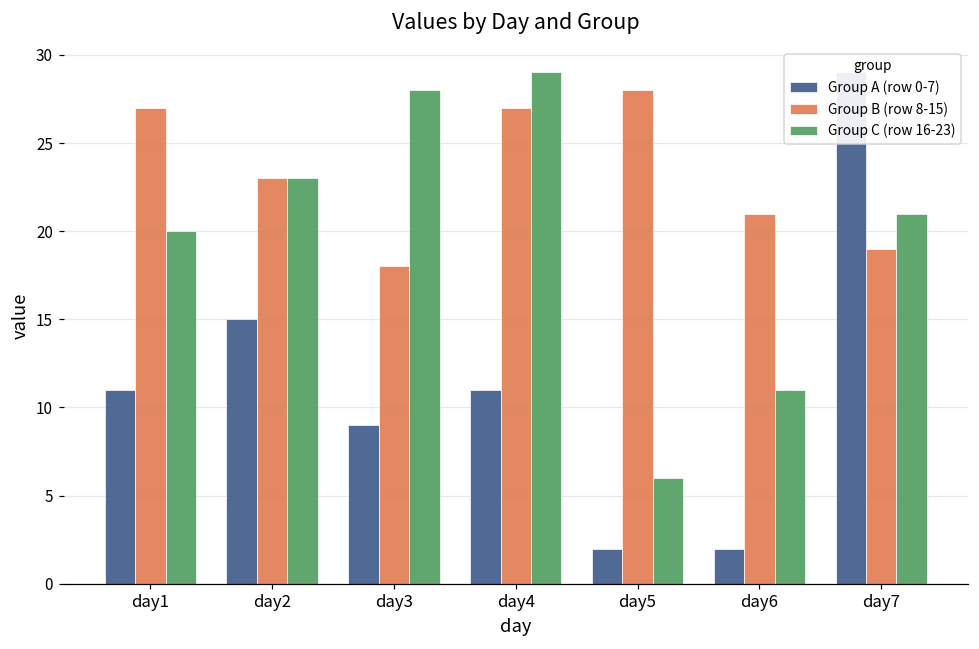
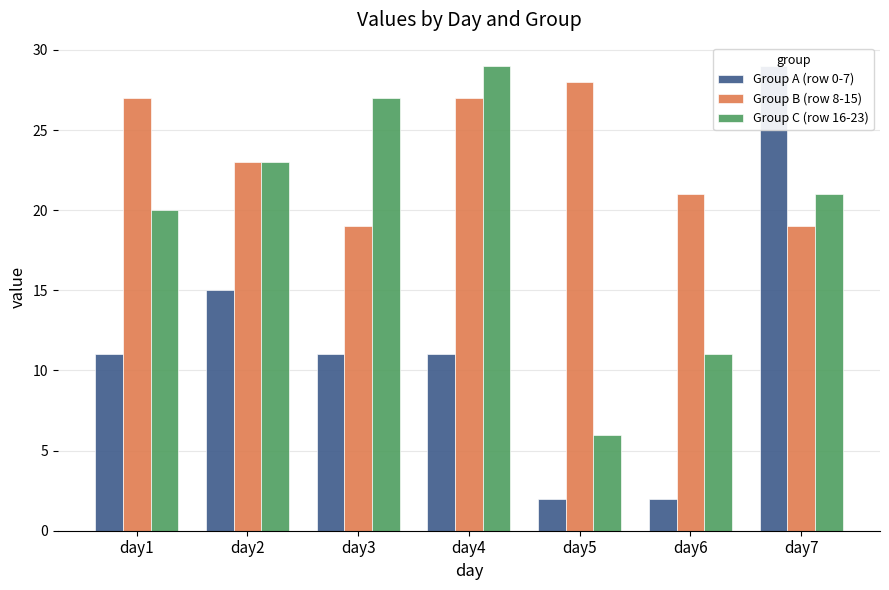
Group A (row 0-7), day3: 9 -> 11
Group B (row 8-15), day3: 18 -> 19
Group C (row 16-23), day3: 28 -> 27
